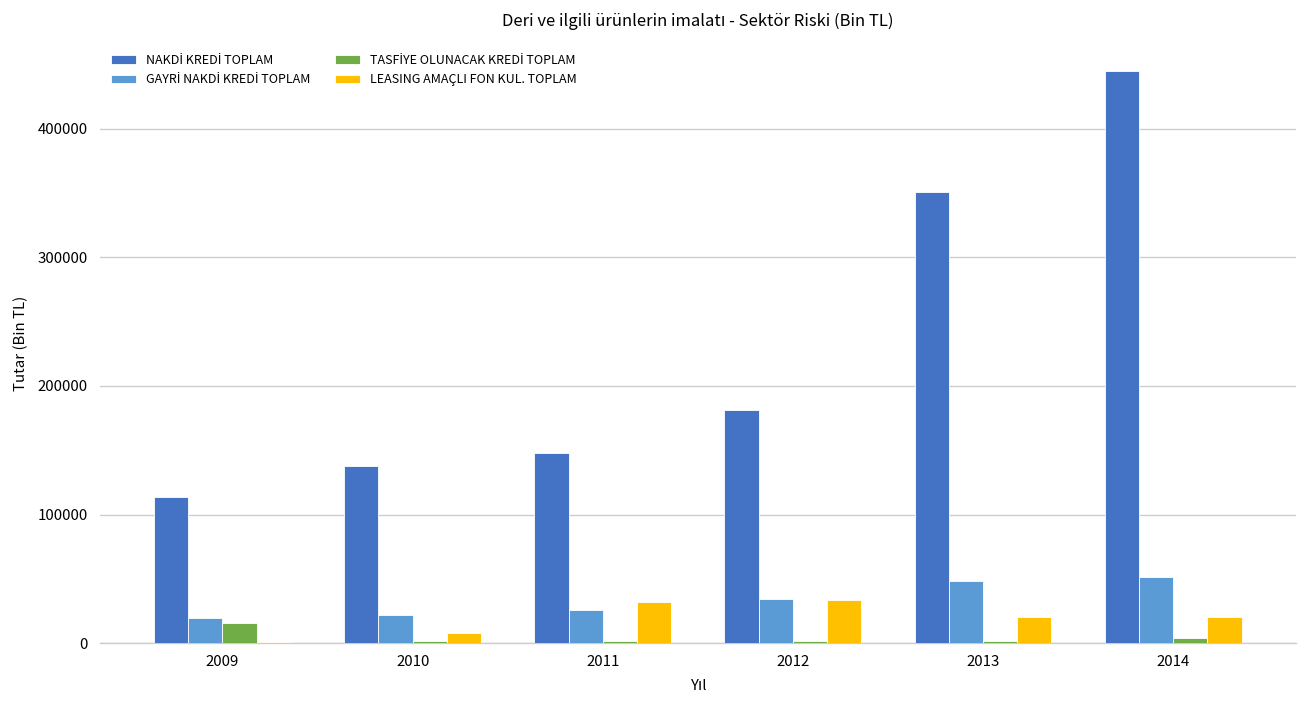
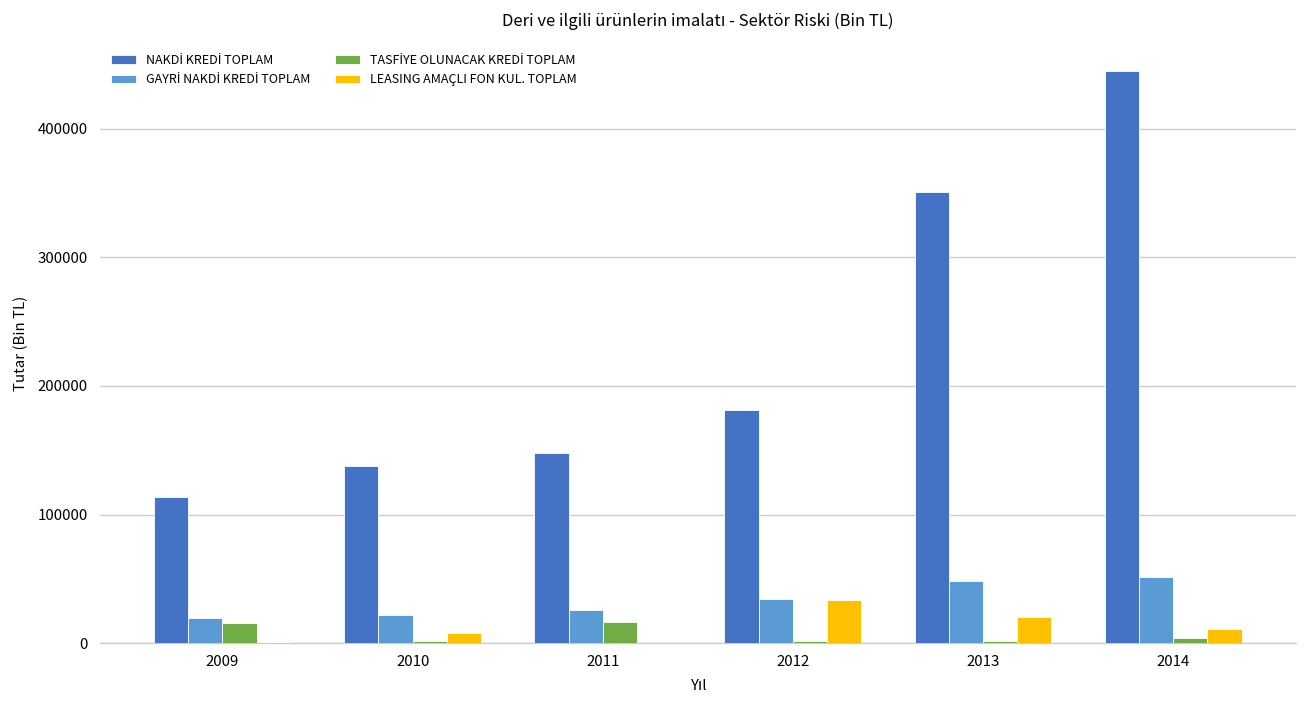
TASFİYE OLUNACAK KREDİ TOPLAM, 2011: 2000 -> 17000
LEASING AMAÇLI FON KUL. TOPLAM, 2011: 32000 -> 0
LEASING AMAÇLI FON KUL. TOPLAM, 2014: 21000 -> 11000
